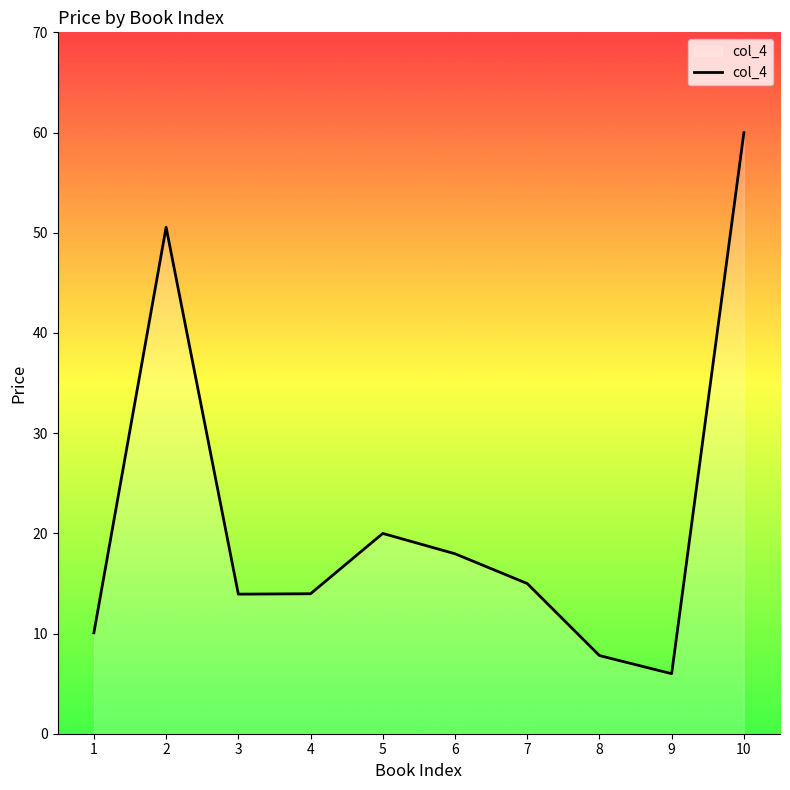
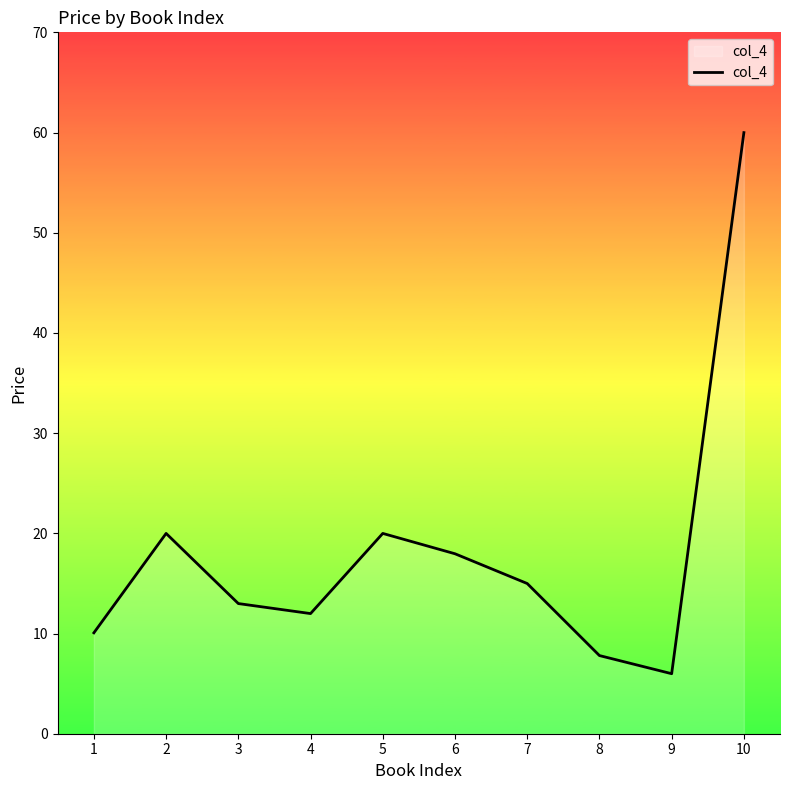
2: 50.6 -> 20.0
3: 13.9 -> 13.0
4: 14.0 -> 12.0
